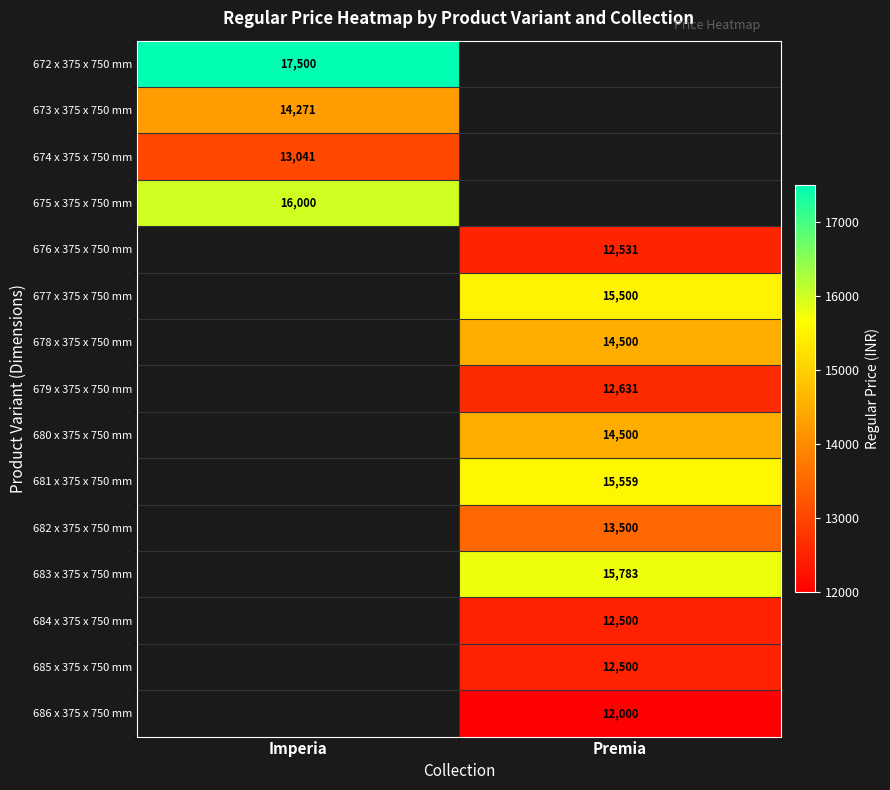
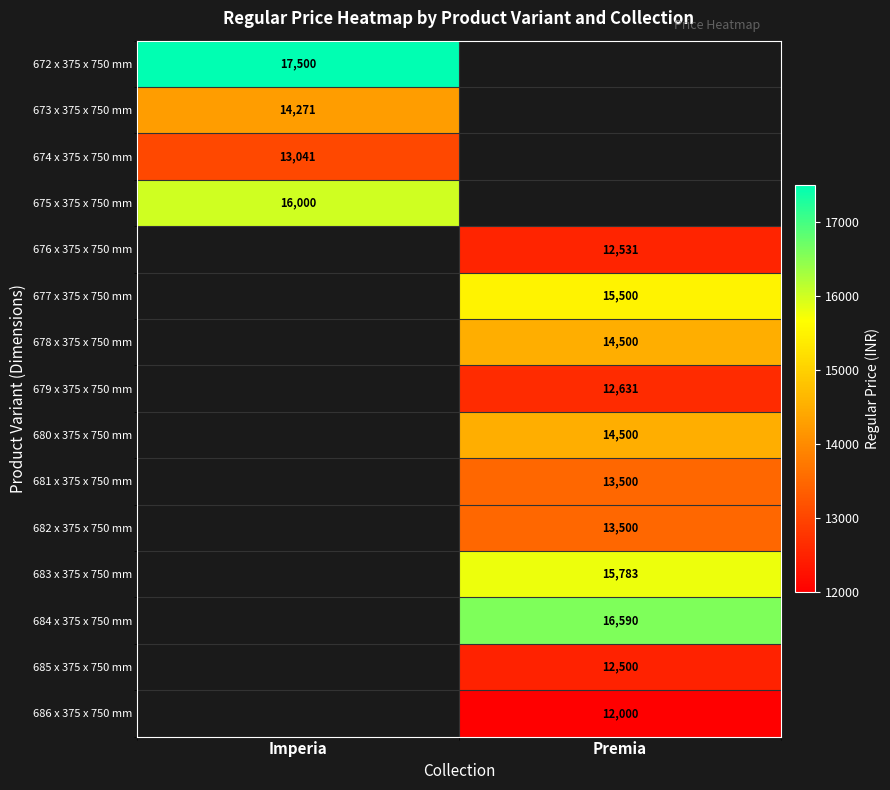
681 x 375 x 750 mm, Premia: 15,559 -> 13,500
684 x 375 x 750 mm, Premia: 12,500 -> 16,590
